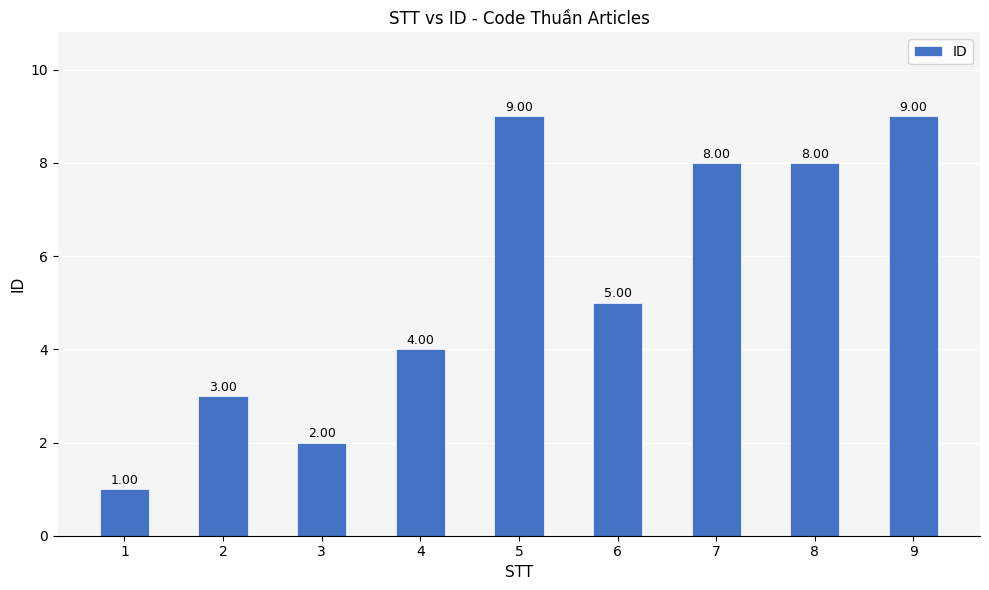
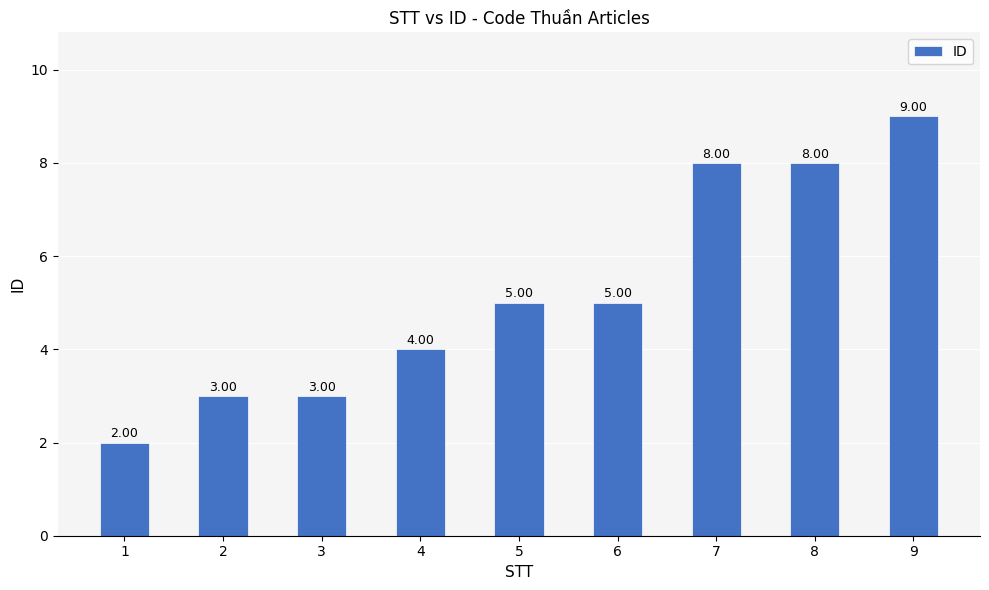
1: 1.00 -> 2.00
3: 2.00 -> 3.00
5: 9.00 -> 5.00
